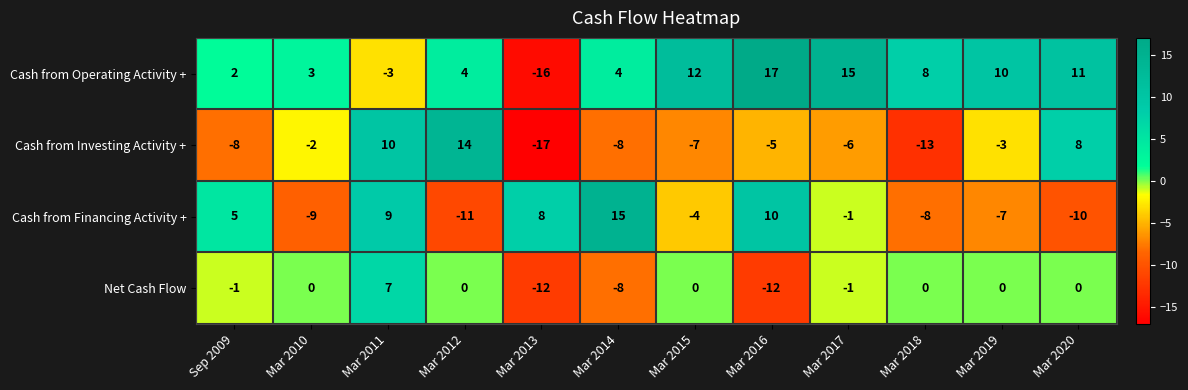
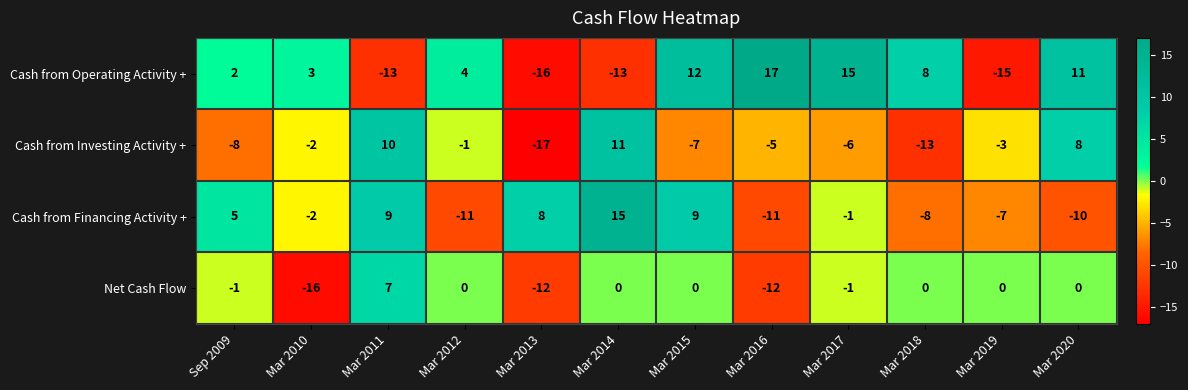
Cash from Operating Activity +, Mar 2011: -3 -> -13
Cash from Operating Activity +, Mar 2014: 4 -> -13
Cash from Operating Activity +, Mar 2019: 10 -> -15
Cash from Investing Activity +, Mar 2012: 14 -> -1
Cash from Investing Activity +, Mar 2014: -8 -> 11
Cash from Financing Activity +, Mar 2010: -9 -> -2
Cash from Financing Activity +, Mar 2015: -4 -> 9
Cash from Financing Activity +, Mar 2016: 10 -> -11
Net Cash Flow, Mar 2010: 0 -> -16
Net Cash Flow, Mar 2014: -8 -> 0
